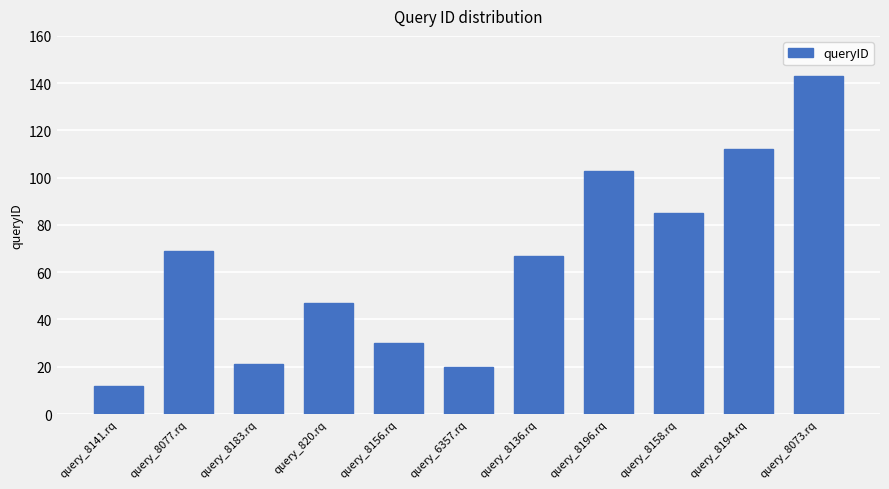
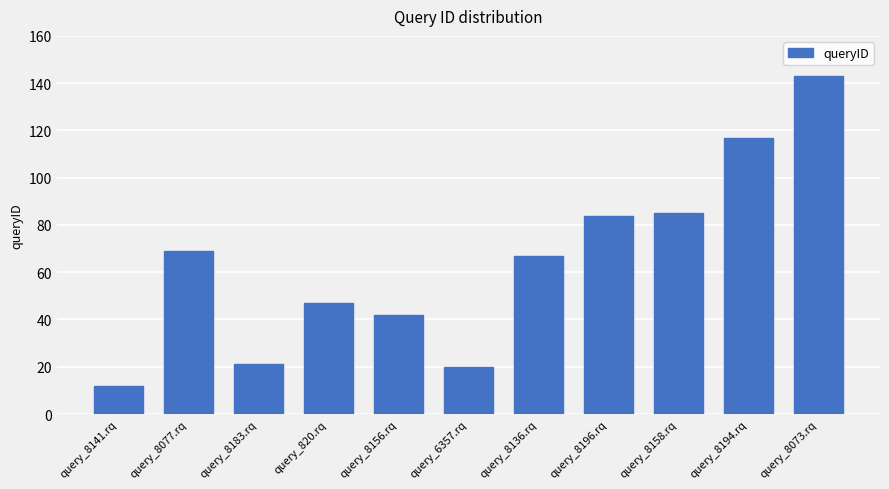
query_8156.rq: 30 -> 42
query_8196.rq: 103 -> 84
query_8194.rq: 112 -> 117
